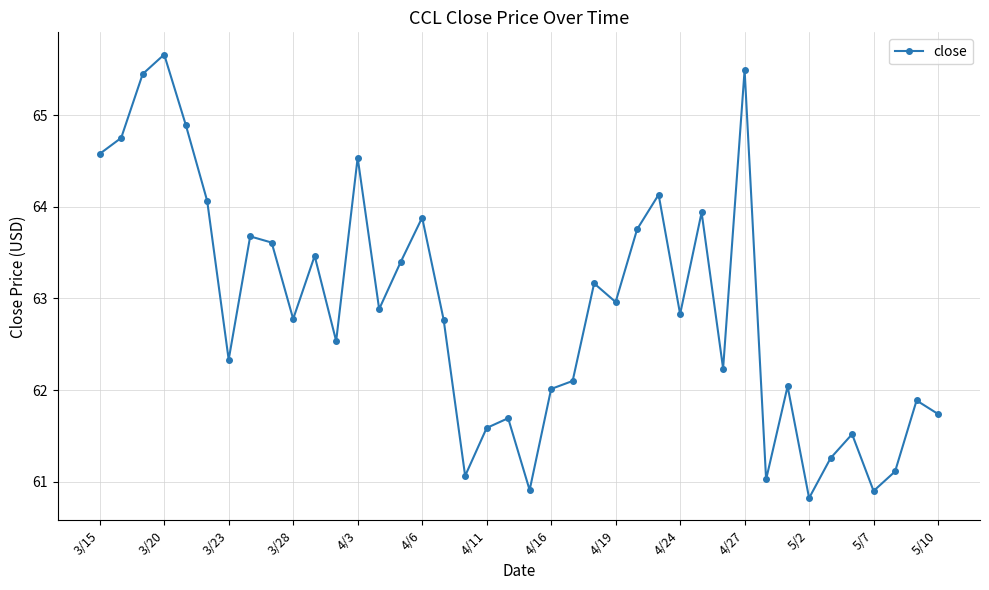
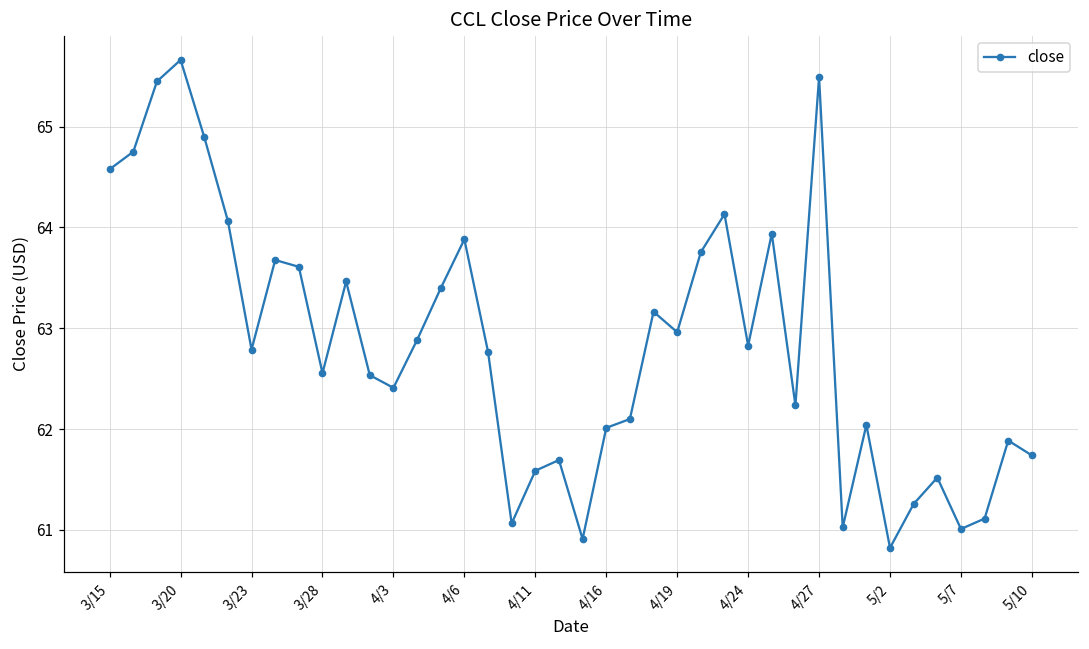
3/23: 62.3 -> 62.8
3/28: 62.8 -> 62.6
4/3: 64.5 -> 62.4
5/7: 60.9 -> 61.0
